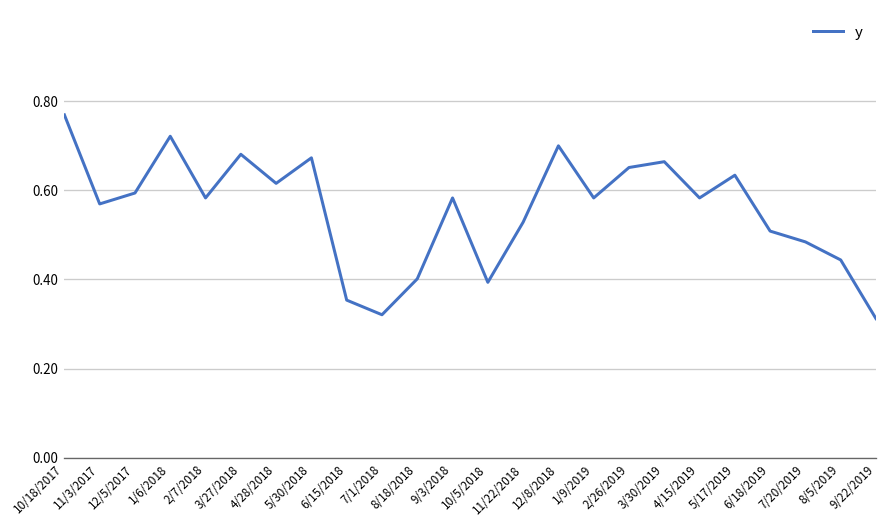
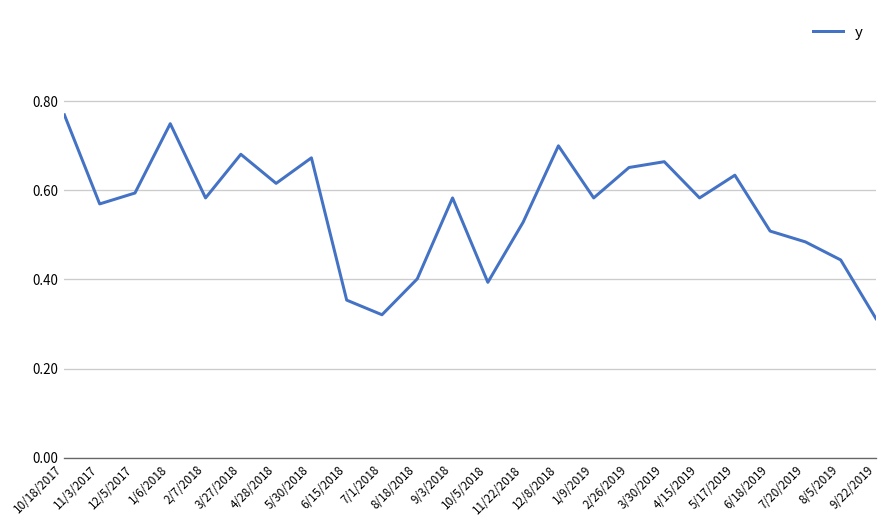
1/6/2018: 0.72 -> 0.75
